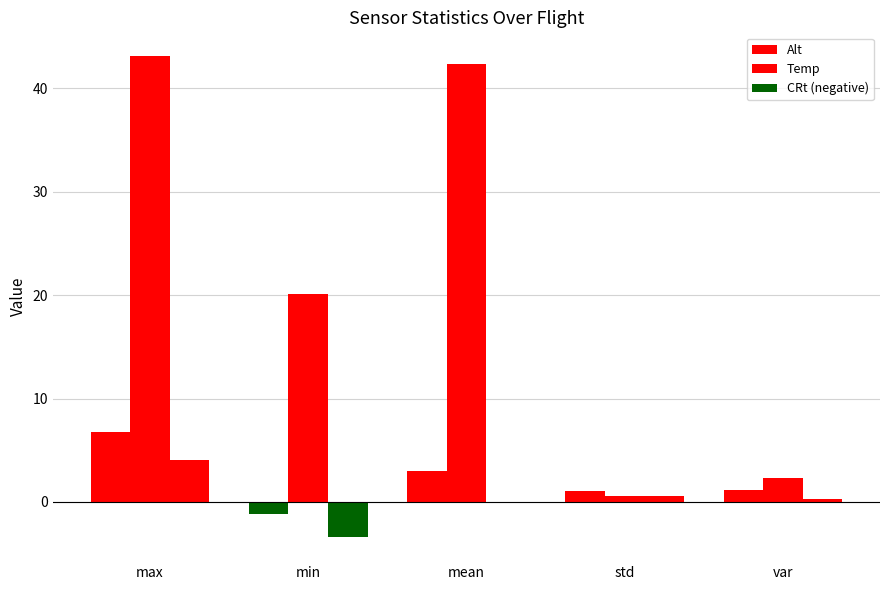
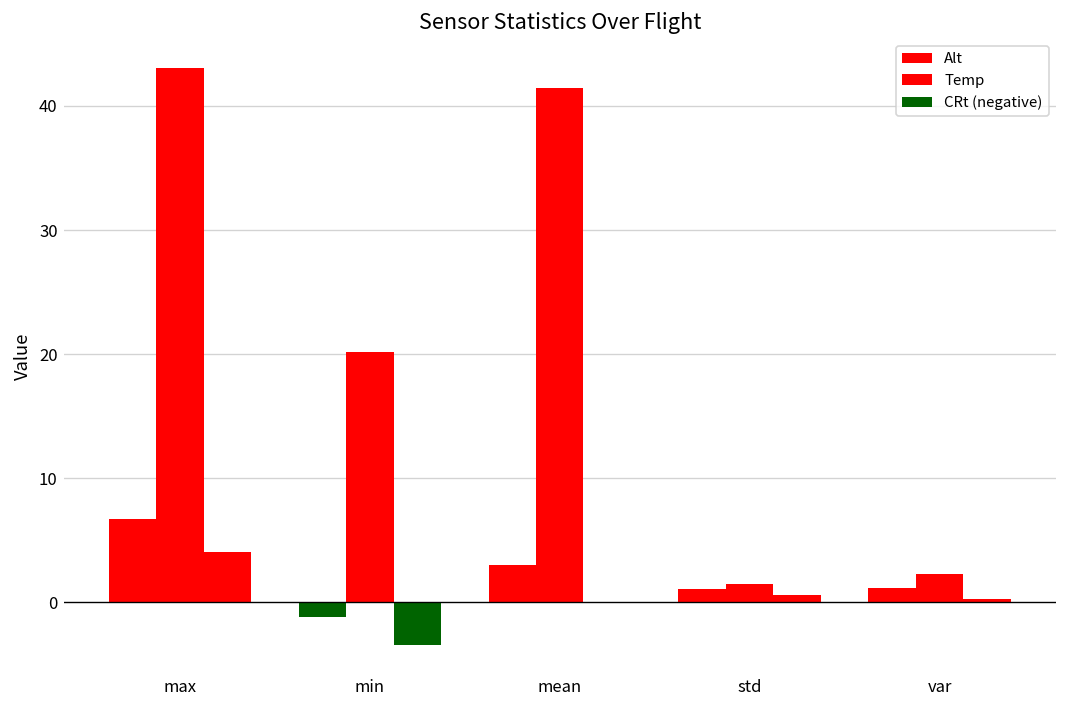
mean: 42.4 -> 41.4
std: 0.5 -> 1.5
